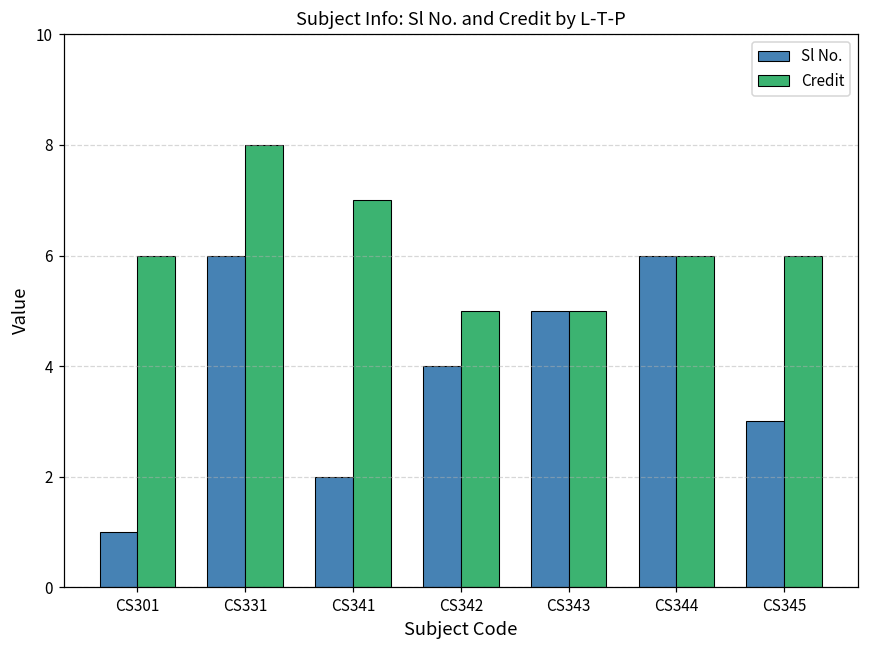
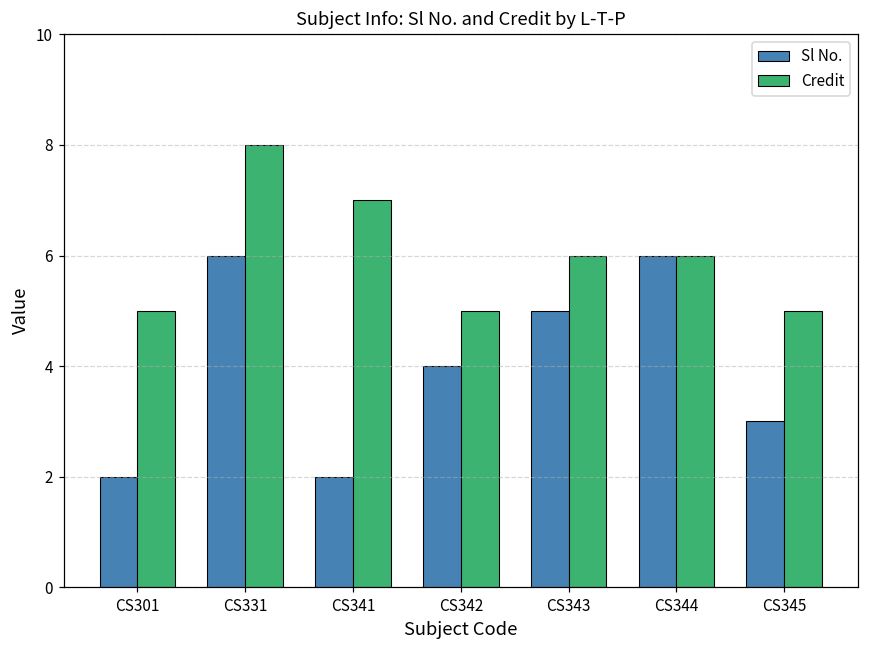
Sl No., CS301: 1 -> 2
Credit, CS301: 6 -> 5
Credit, CS343: 5 -> 6
Credit, CS345: 6 -> 5
